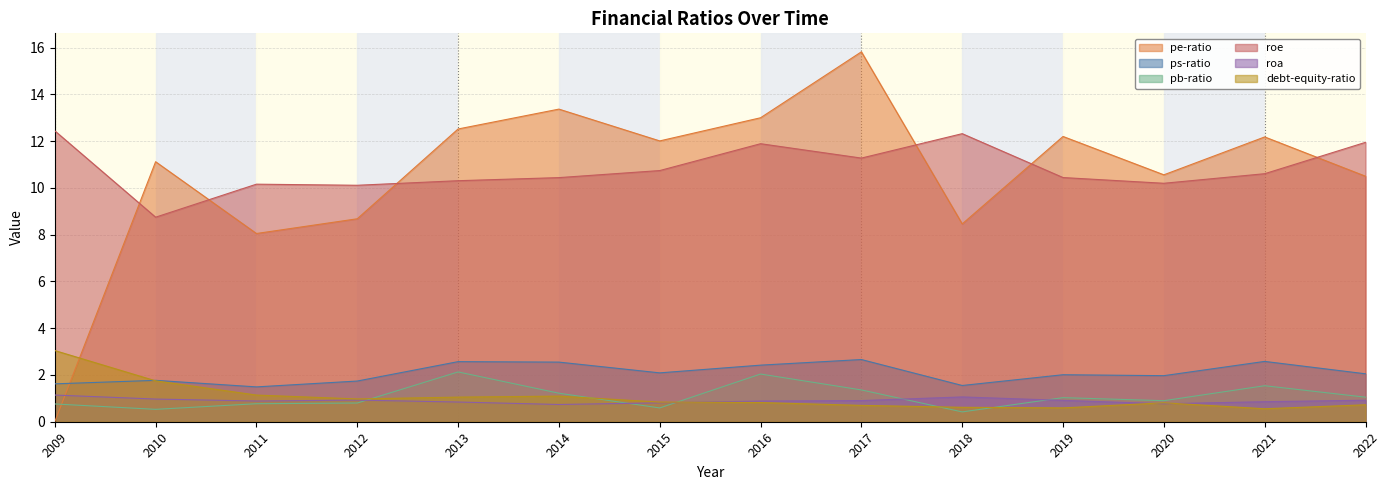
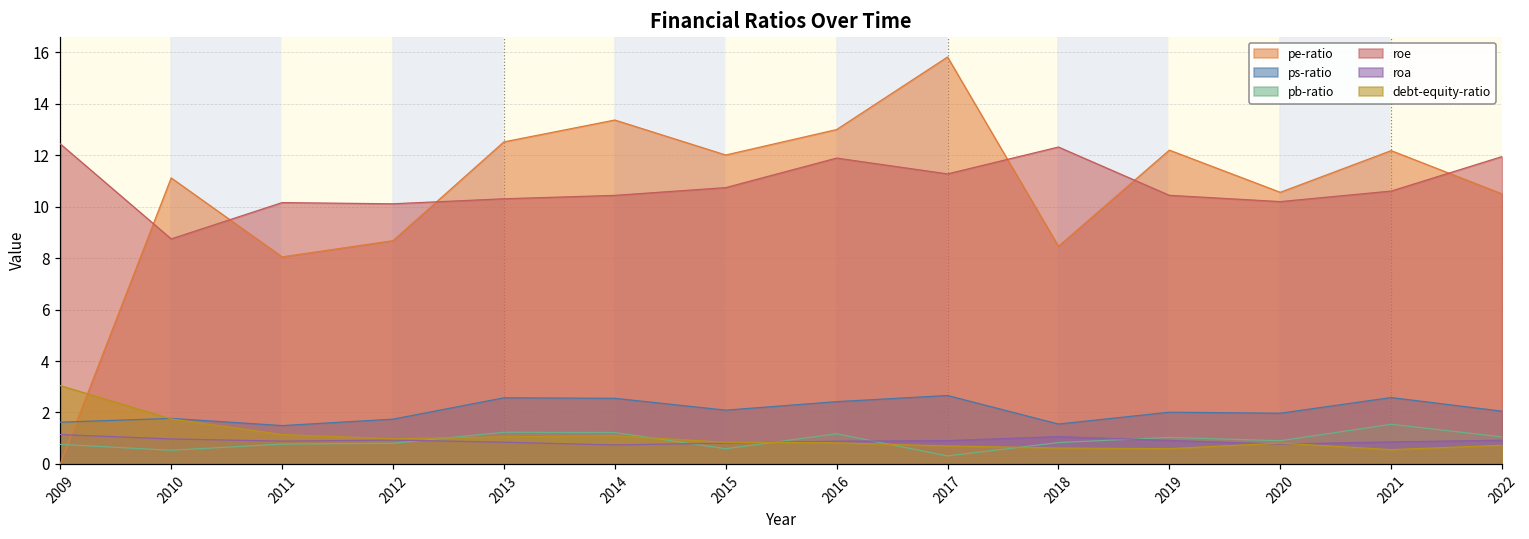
pb-ratio, 2013: 2.1 -> 1.2
pb-ratio, 2016: 2.0 -> 1.2
pb-ratio, 2017: 1.4 -> 0.3
pb-ratio, 2018: 0.4 -> 0.8
